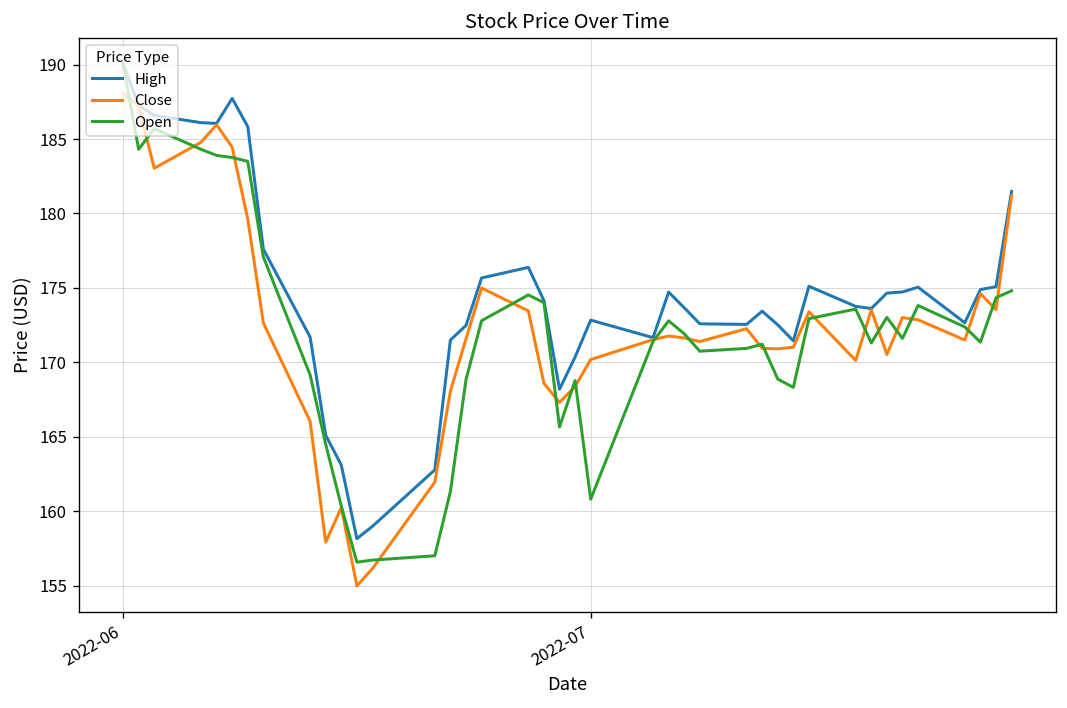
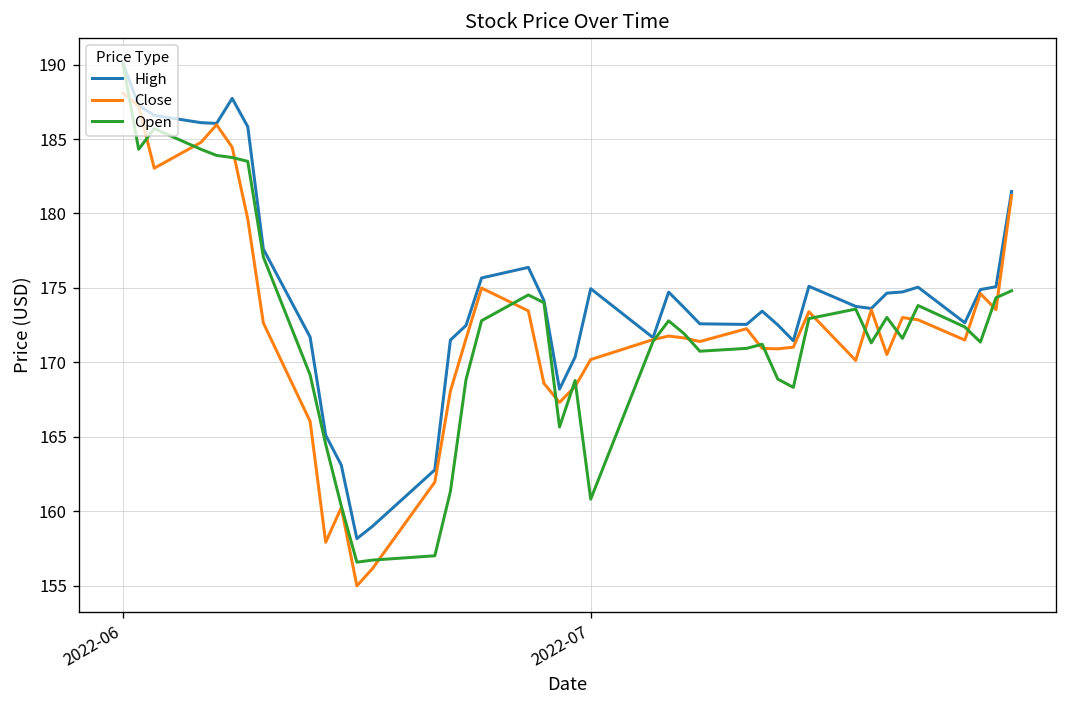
High, 2022-07: 172.8 -> 175.0
